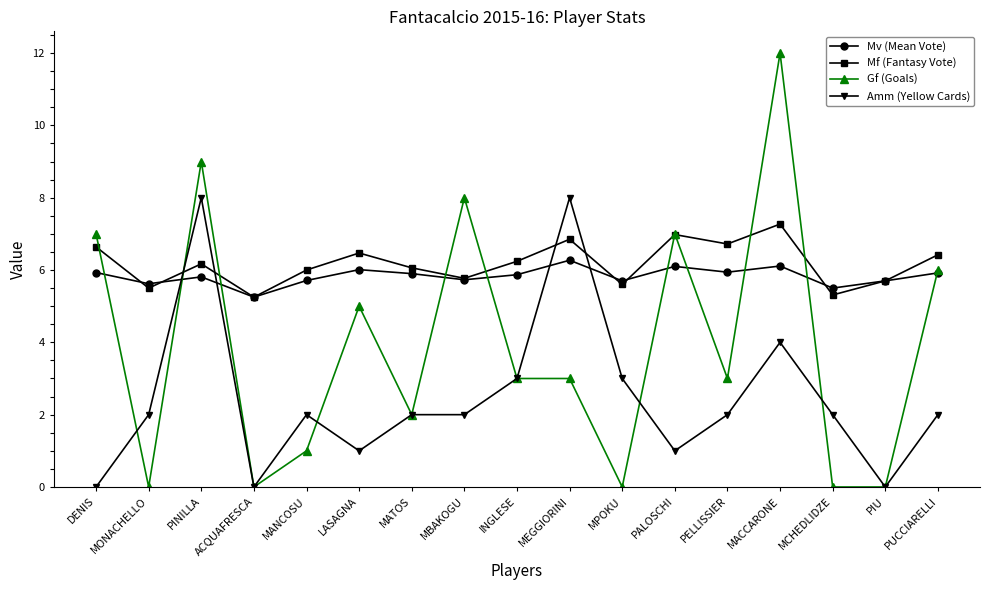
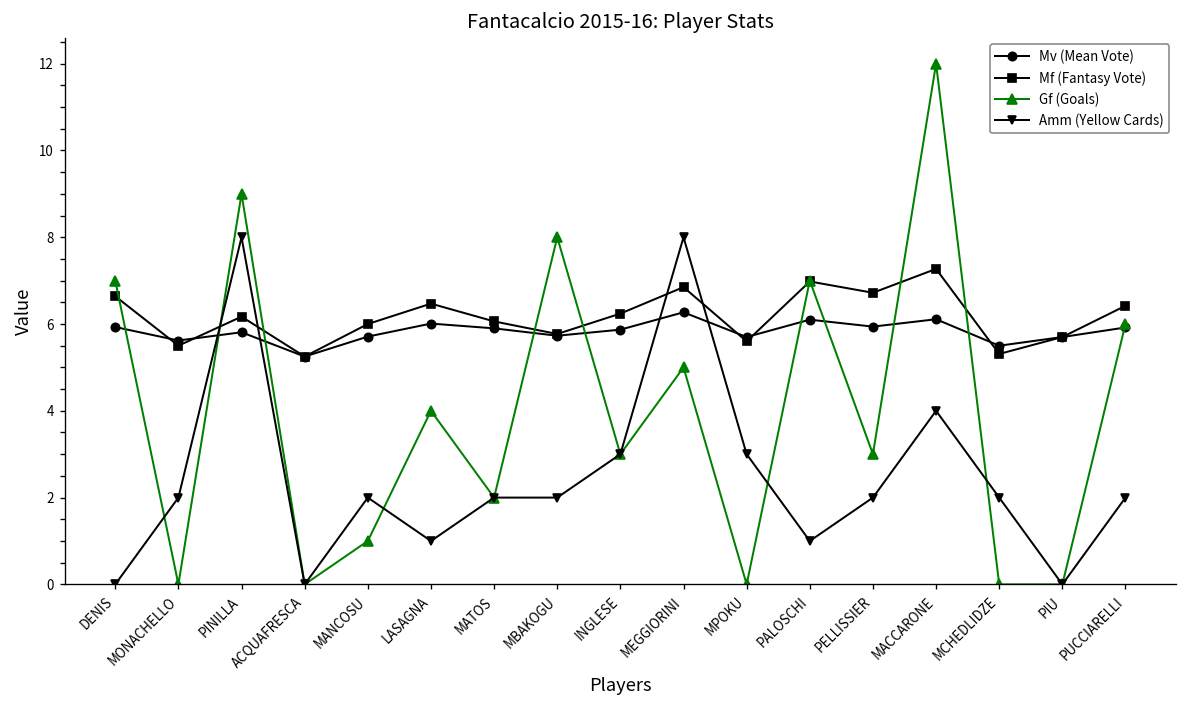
Gf (Goals), LASAGNA: 5 -> 4
Gf (Goals), MEGGIORINI: 3 -> 5
